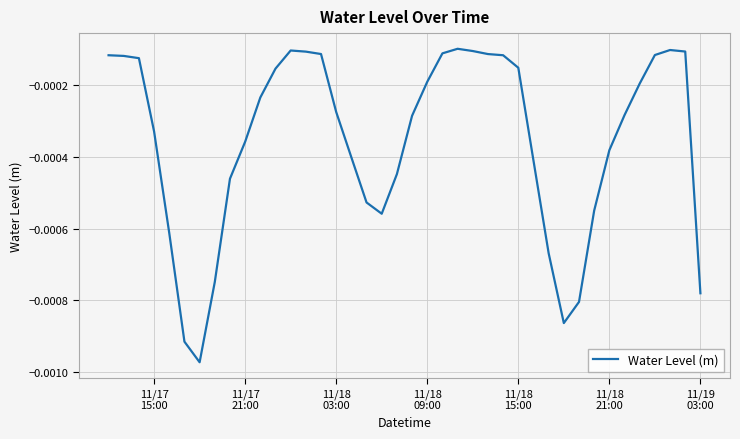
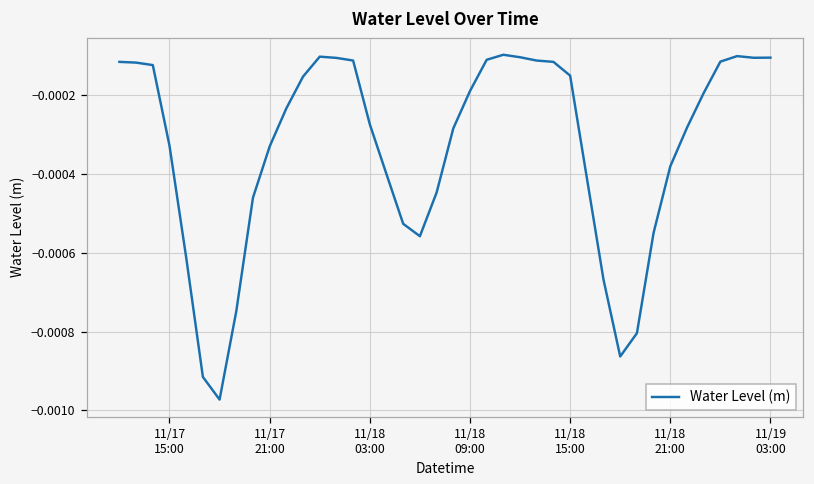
11/17 21:00: -0.00036 -> -0.00033
11/19 03:00: -0.00078 -> -0.00010
